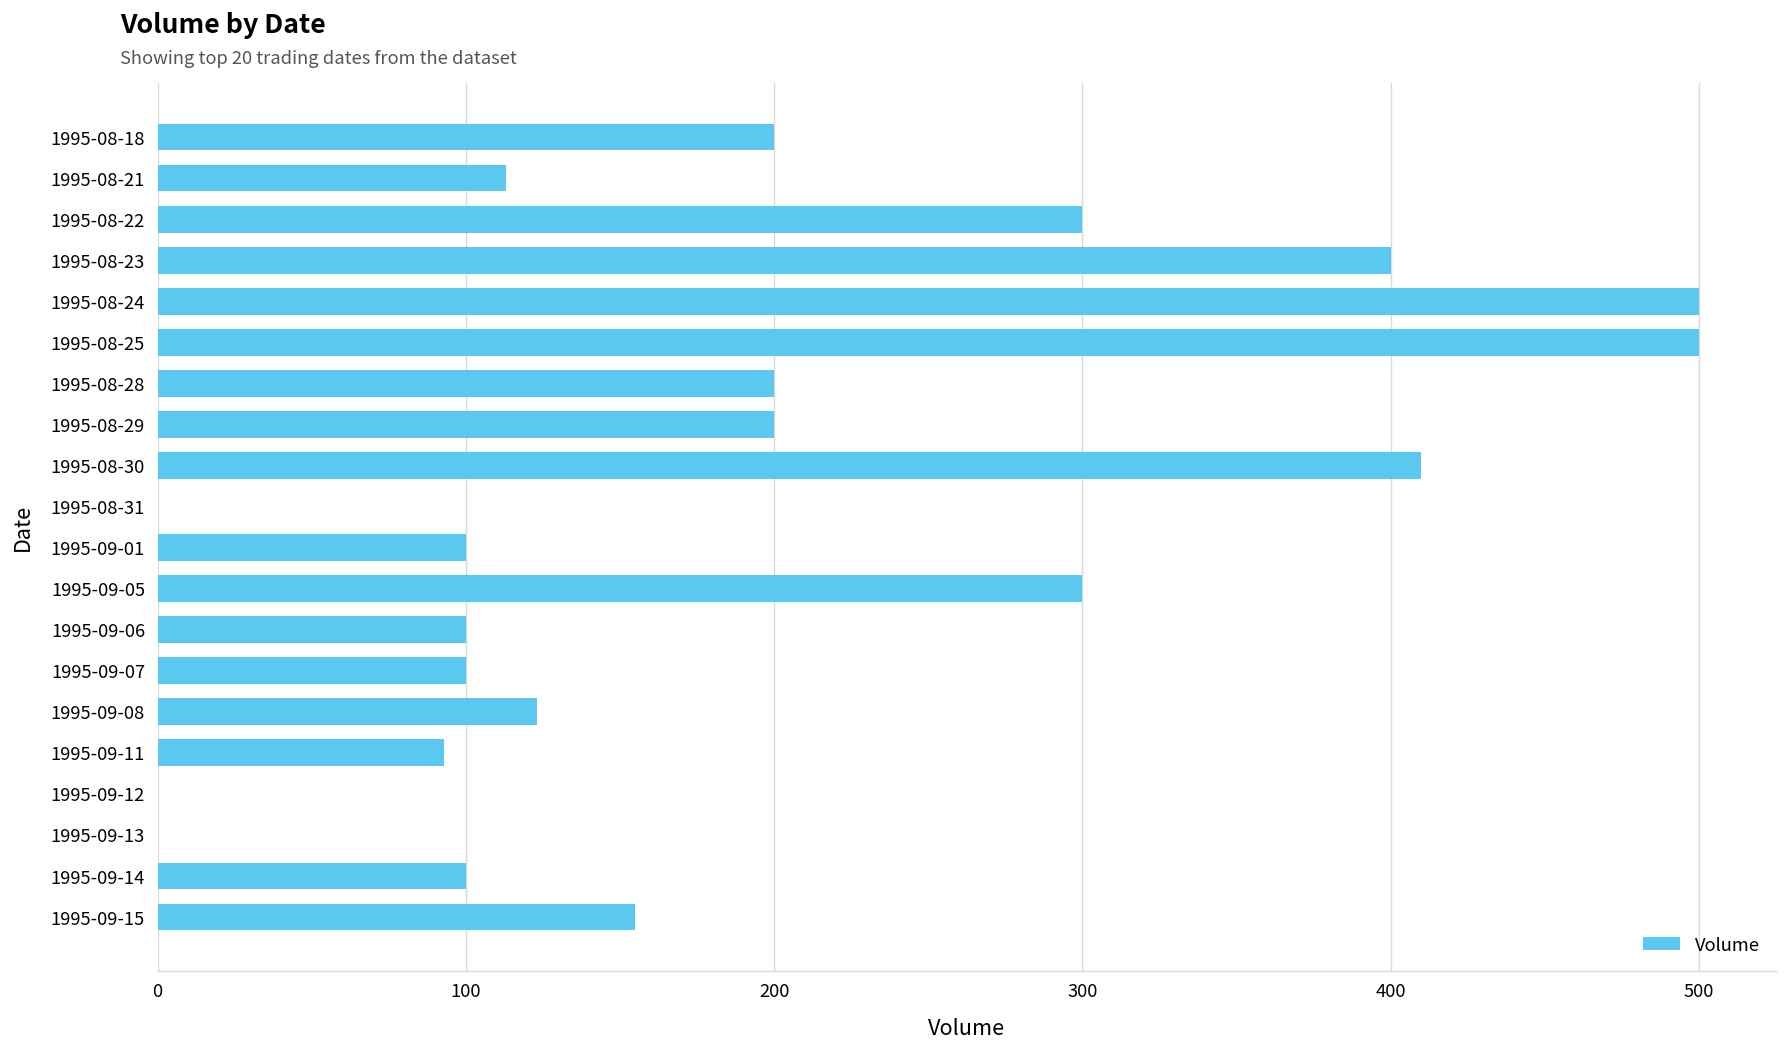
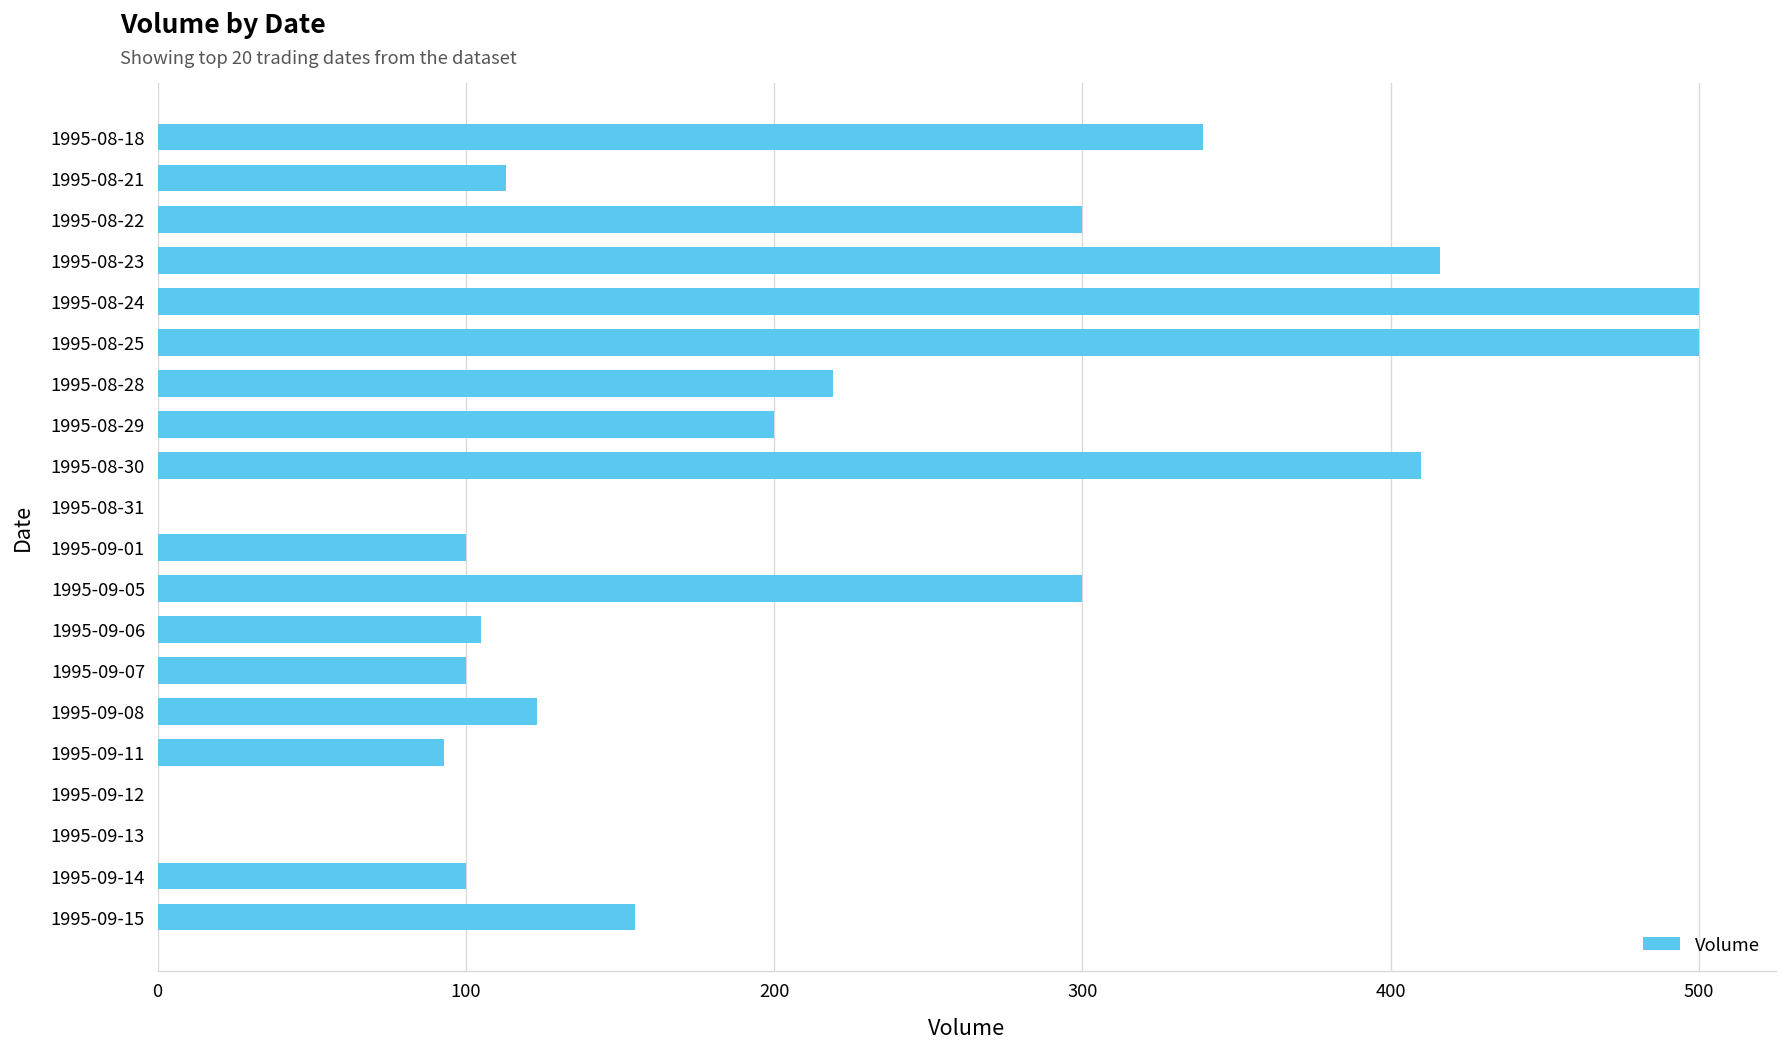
1995-08-18: 200 -> 339
1995-08-23: 400 -> 416
1995-08-28: 200 -> 219
1995-09-06: 100 -> 105
